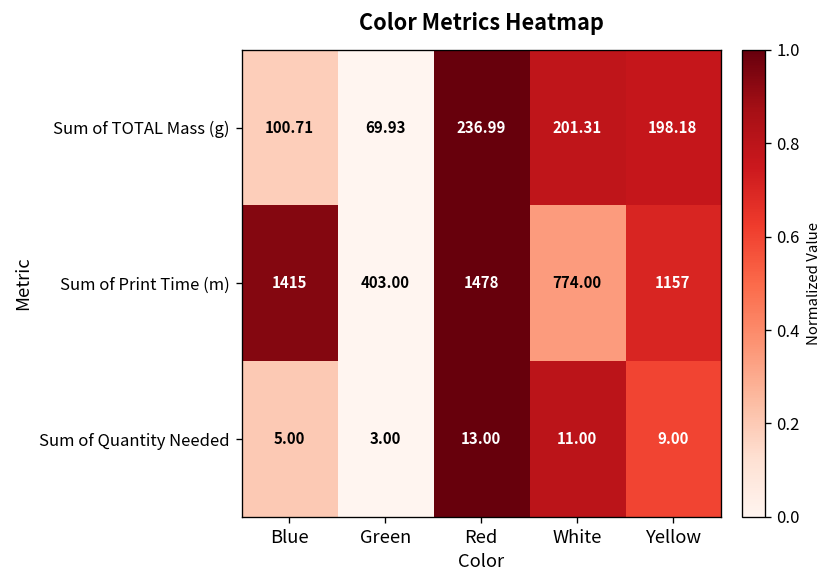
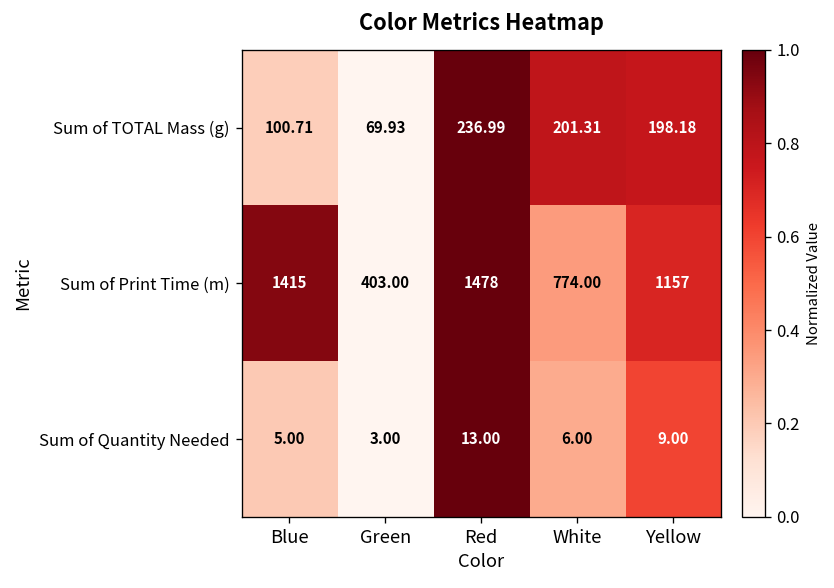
Sum of Quantity Needed, White: 11.00 -> 6.00
